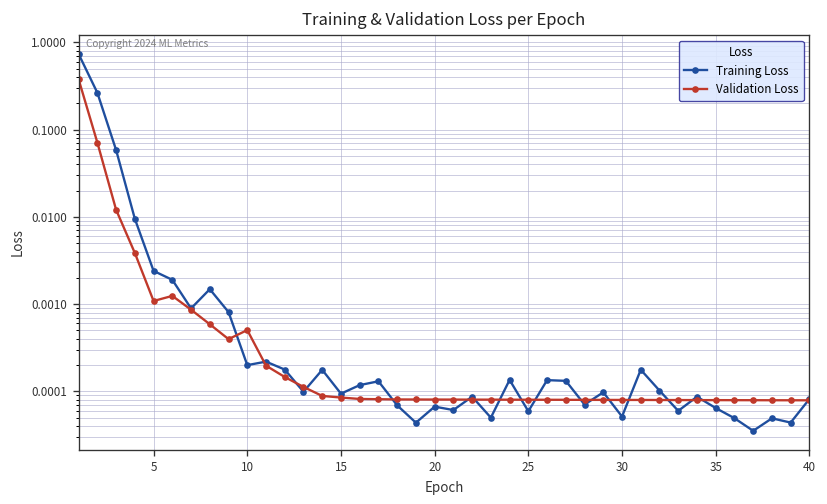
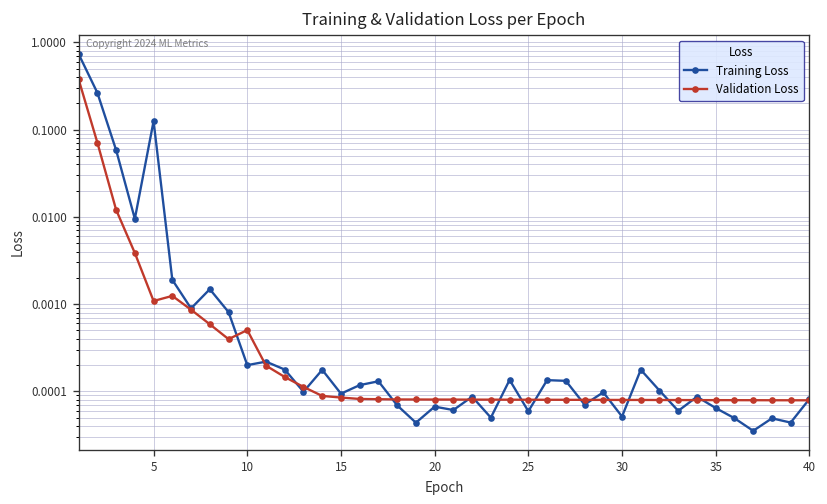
Training Loss, 5: 0.0024 -> 0.13
